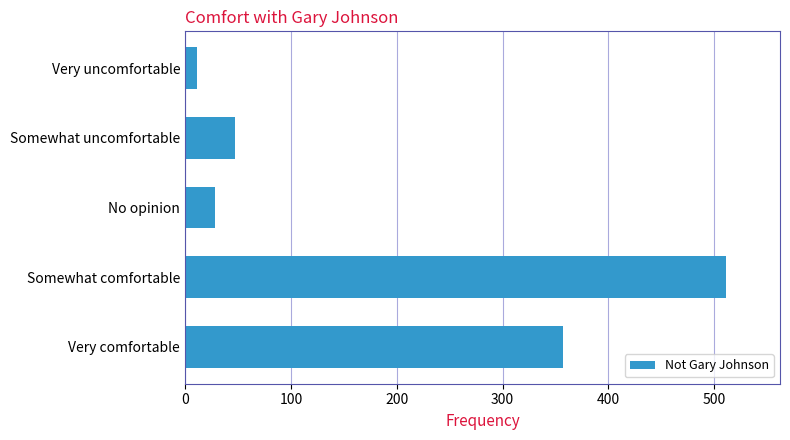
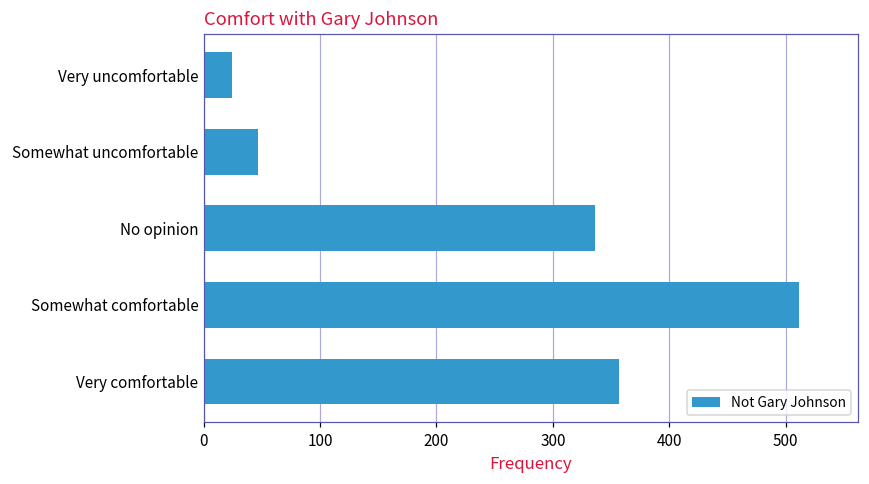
Very uncomfortable: 11 -> 24
No opinion: 28 -> 336
